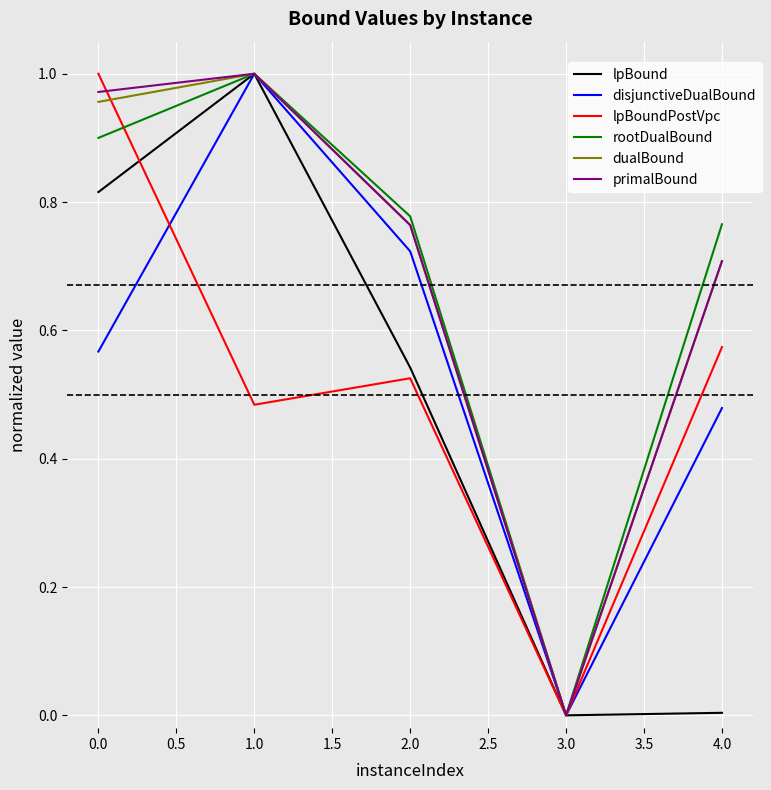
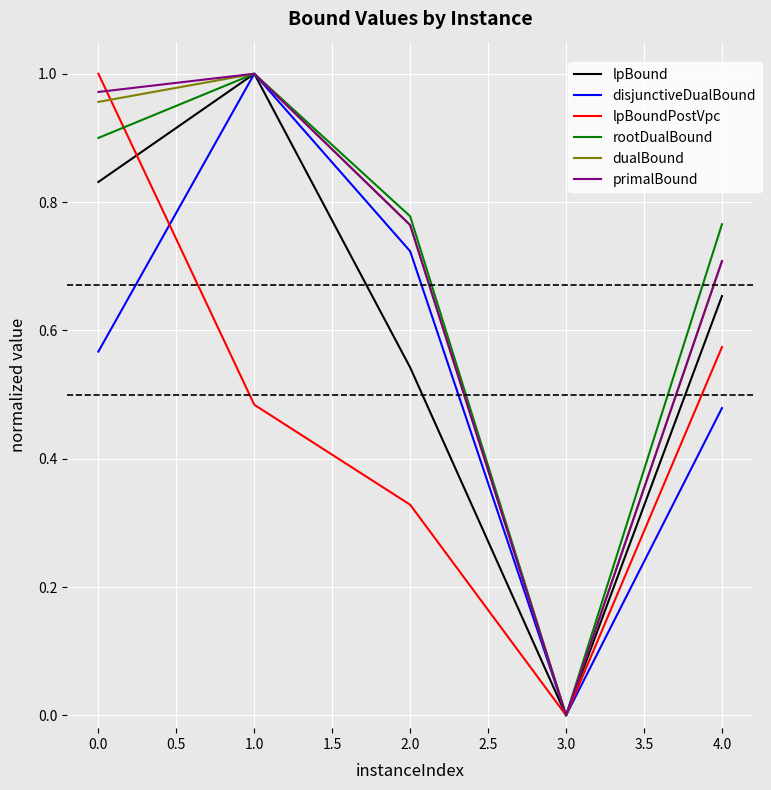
lpBound, 0.0: 0.82 -> 0.83
lpBoundPostVpc, 2.0: 0.53 -> 0.33
lpBound, 4.0: 0.00 -> 0.65
